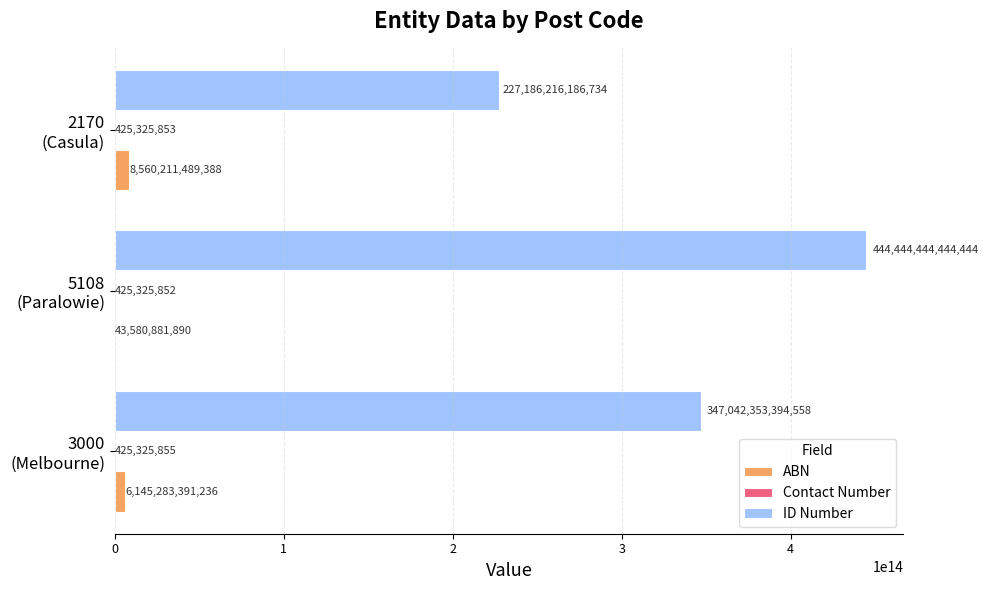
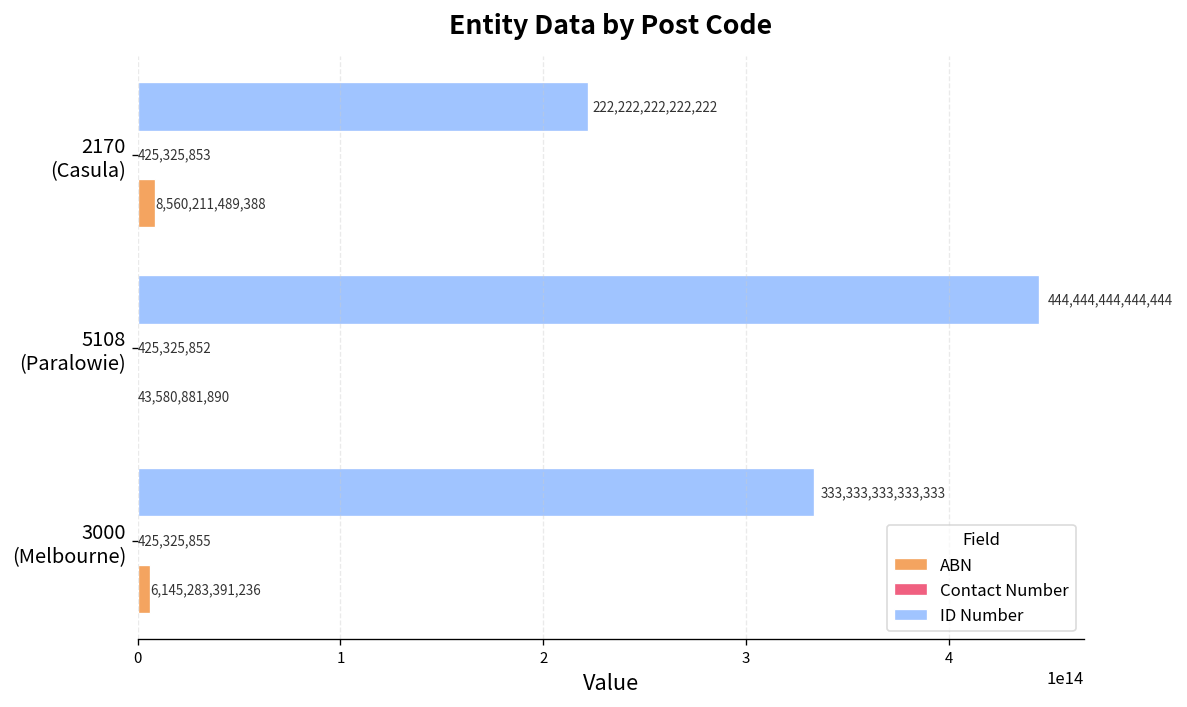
ID Number, 2170 (Casula): 227,186,216,186,734 -> 222,222,222,222,222
ID Number, 3000 (Melbourne): 347,042,353,394,558 -> 333,333,333,333,333
